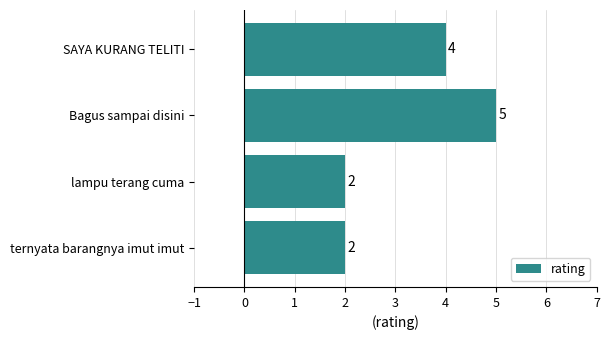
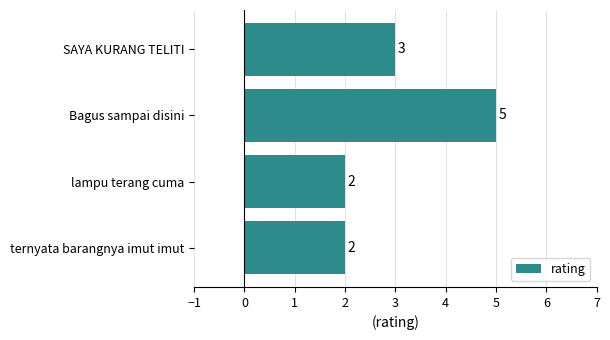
SAYA KURANG TELITI: 4 -> 3
